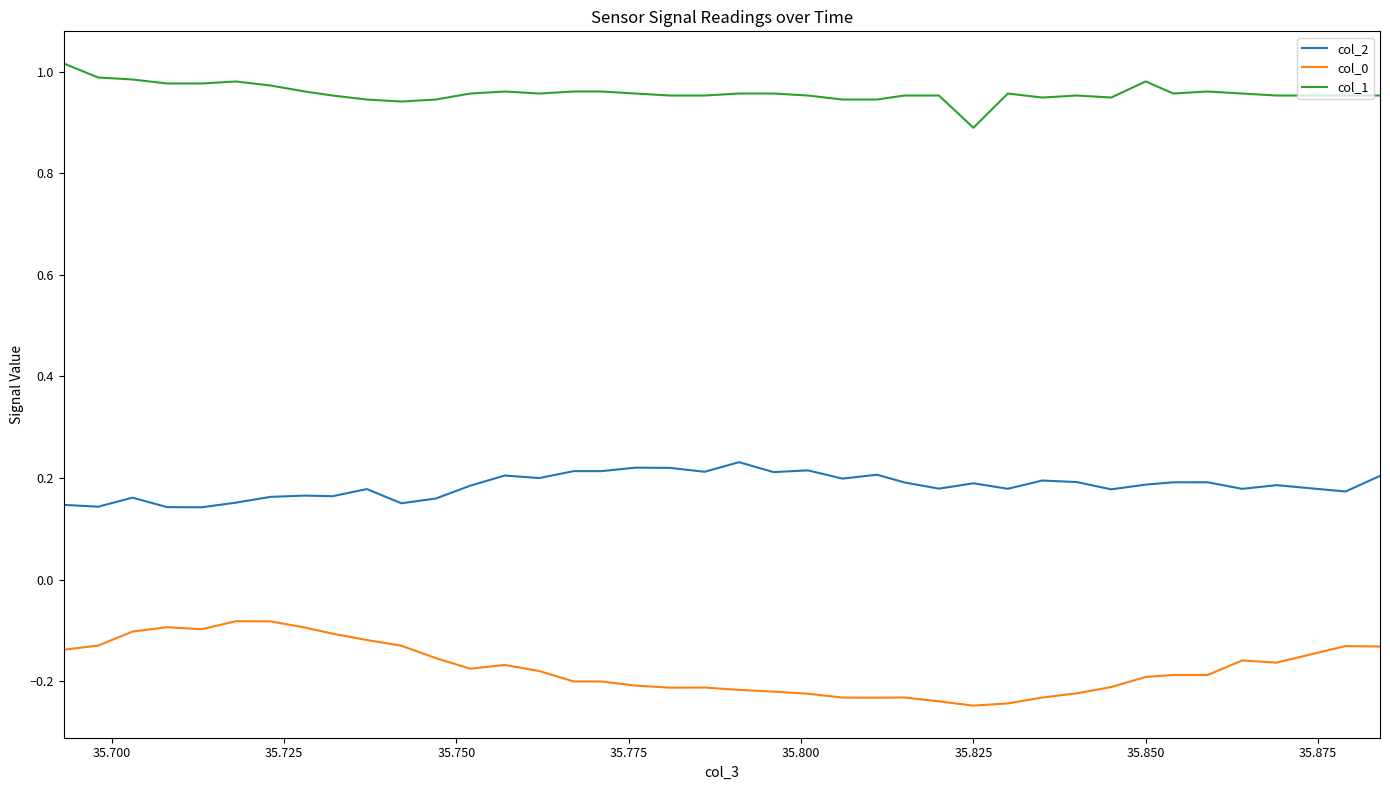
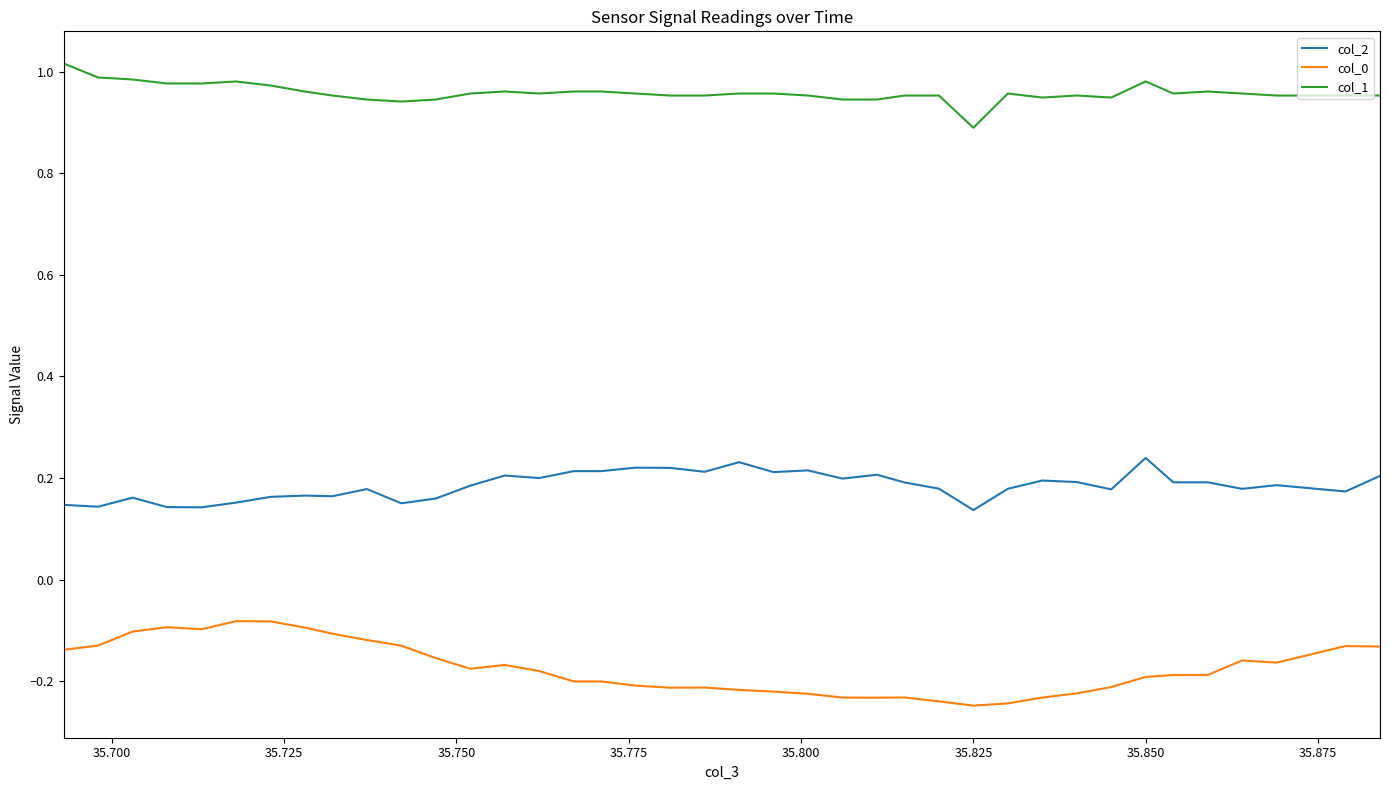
col_2, 35.825: 0.19 -> 0.14
col_2, 35.850: 0.19 -> 0.24
